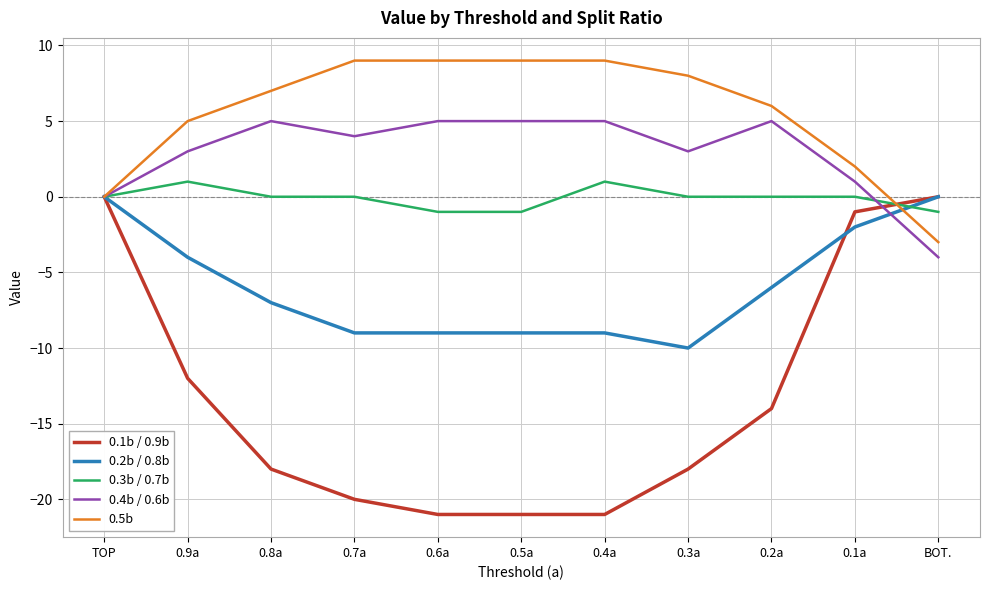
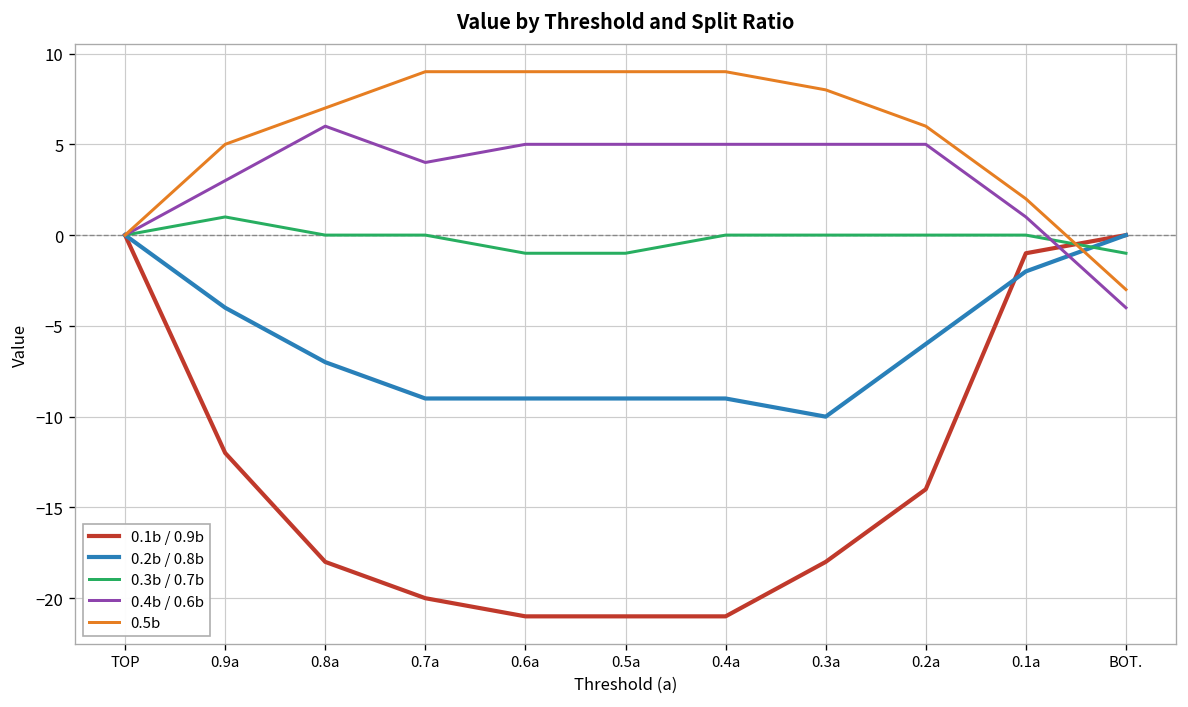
0.4b / 0.6b, 0.8a: 5 -> 6
0.3b / 0.7b, 0.4a: 1 -> 0
0.4b / 0.6b, 0.3a: 3 -> 5
